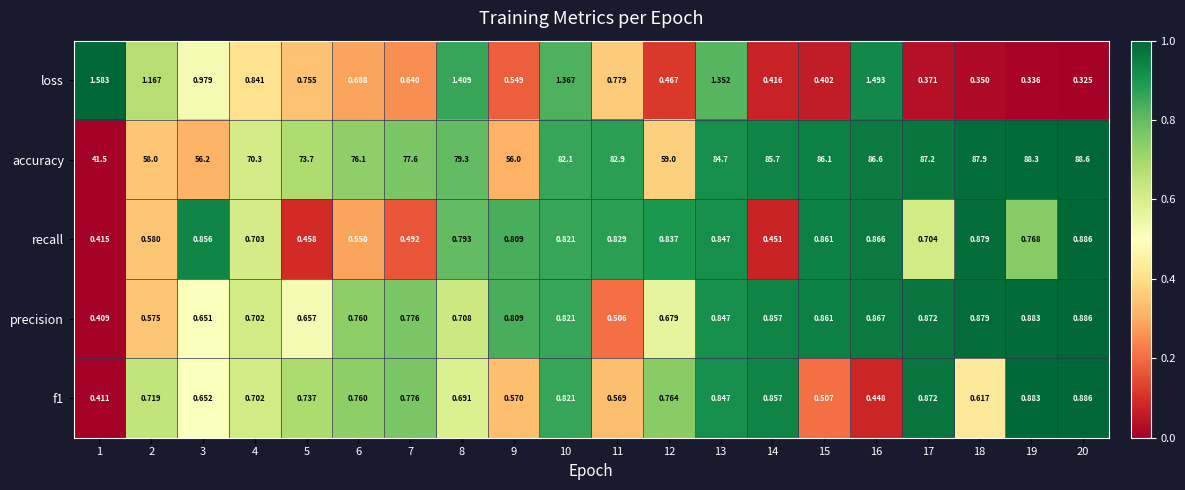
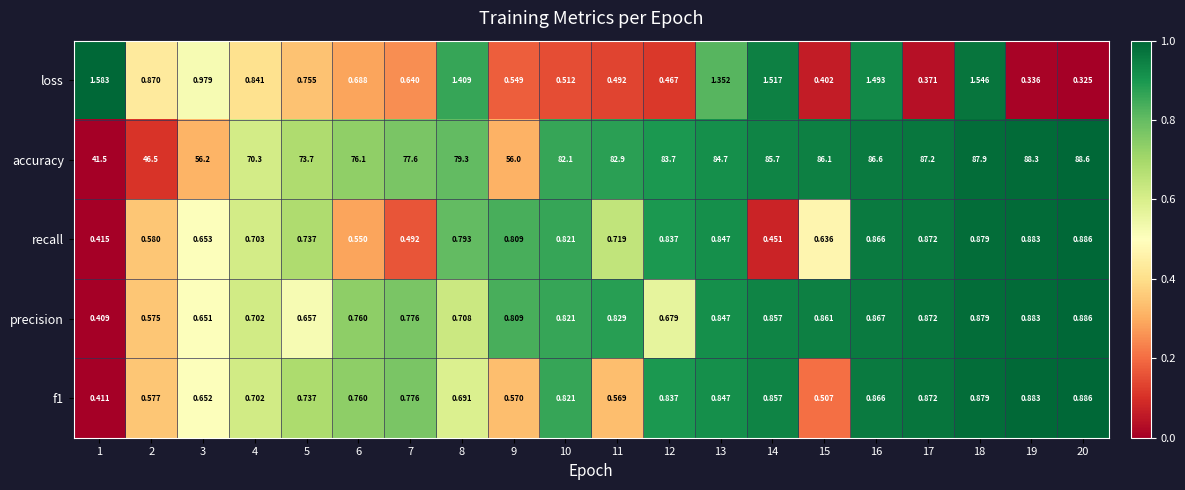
loss, 2: 1.167 -> 0.870
loss, 10: 1.367 -> 0.512
loss, 11: 0.779 -> 0.492
loss, 14: 0.416 -> 1.517
loss, 18: 0.350 -> 1.546
accuracy, 2: 58.0 -> 46.5
accuracy, 12: 59.0 -> 83.7
recall, 3: 0.856 -> 0.653
recall, 5: 0.458 -> 0.737
recall, 11: 0.829 -> 0.719
recall, 15: 0.861 -> 0.636
recall, 17: 0.704 -> 0.872
recall, 19: 0.768 -> 0.883
precision, 11: 0.506 -> 0.829
f1, 2: 0.719 -> 0.577
f1, 12: 0.764 -> 0.837
f1, 16: 0.448 -> 0.866
f1, 18: 0.617 -> 0.879
